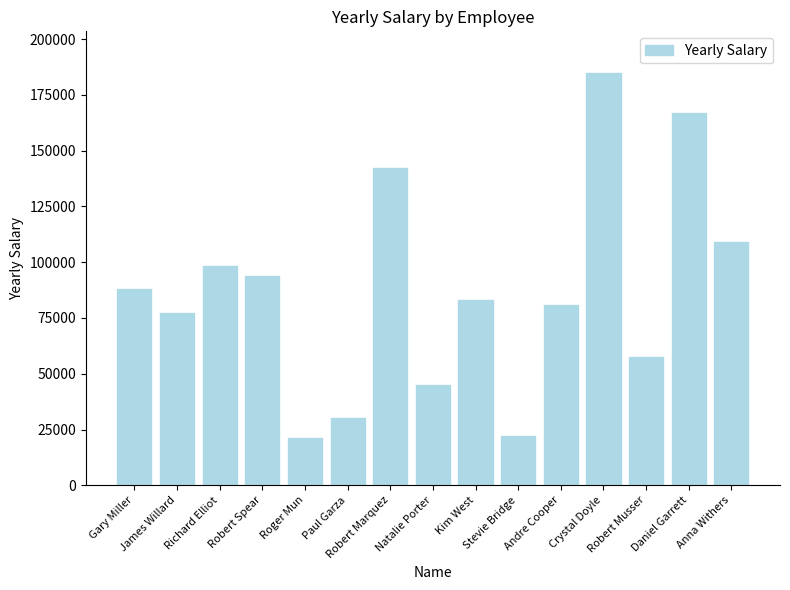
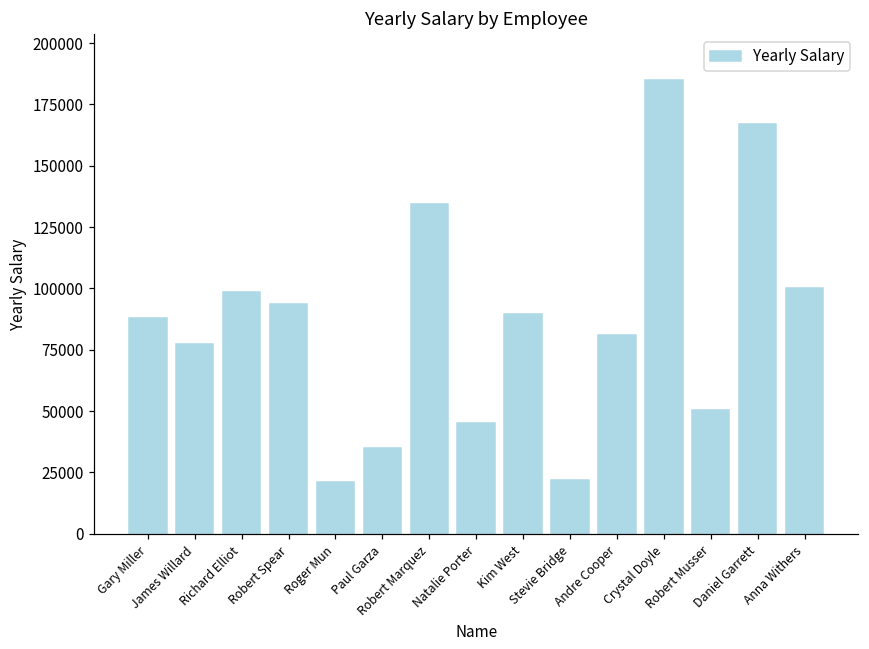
Paul Garza: 30000 -> 35000
Robert Marquez: 142000 -> 134000
Kim West: 83000 -> 90000
Robert Musser: 57000 -> 51000
Anna Withers: 109000 -> 100000
